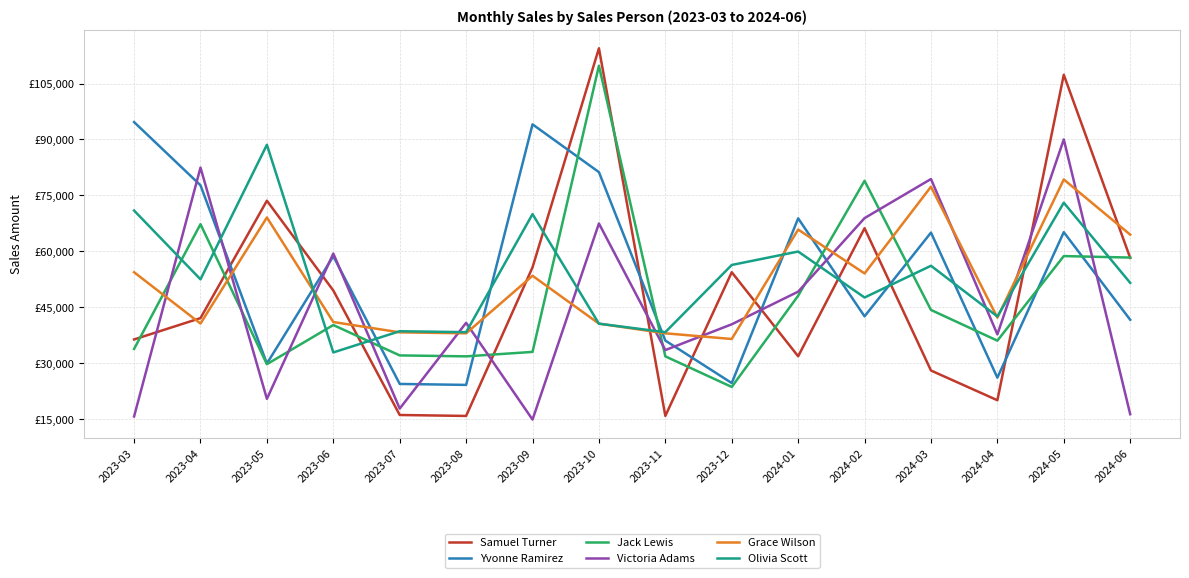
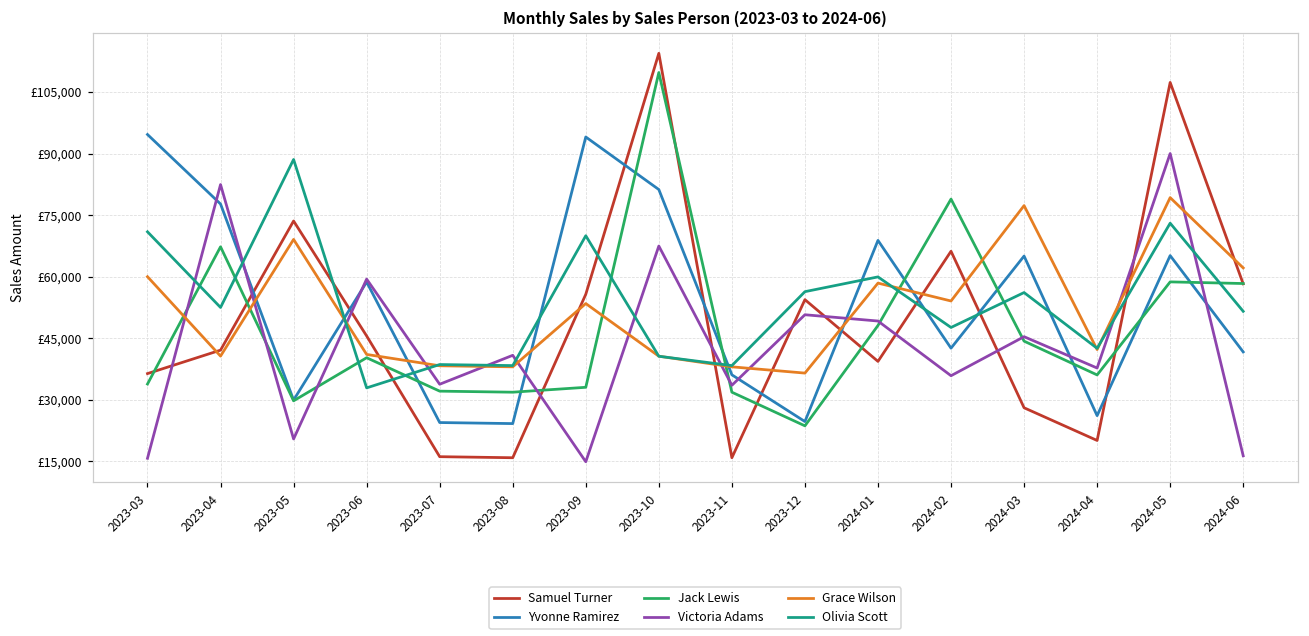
Grace Wilson, 2023-03: £54,000 -> £60,000
Samuel Turner, 2023-06: £50,000 -> £46,000
Victoria Adams, 2023-07: £18,000 -> £34,000
Victoria Adams, 2023-12: £40,000 -> £51,000
Samuel Turner, 2024-01: £32,000 -> £39,000
Grace Wilson, 2024-01: £66,000 -> £58,000
Victoria Adams, 2024-02: £69,000 -> £36,000
Victoria Adams, 2024-03: £79,000 -> £45,000
Grace Wilson, 2024-06: £65,000 -> £62,000
